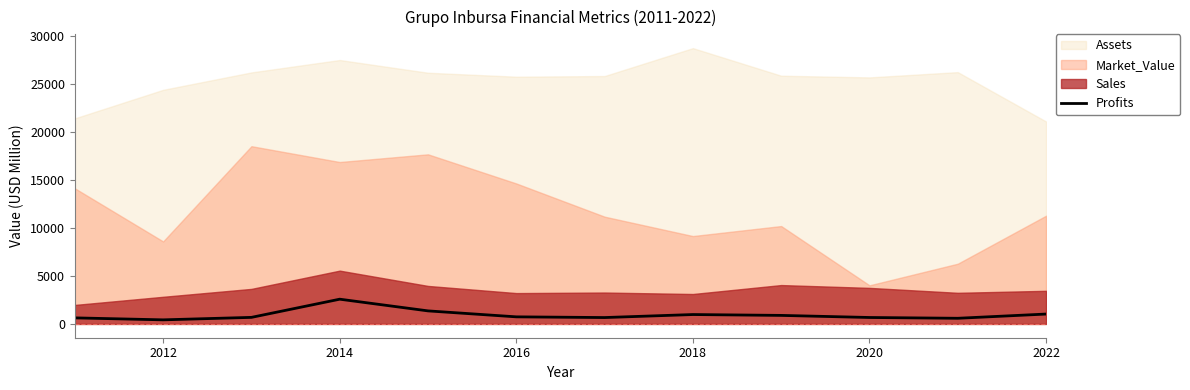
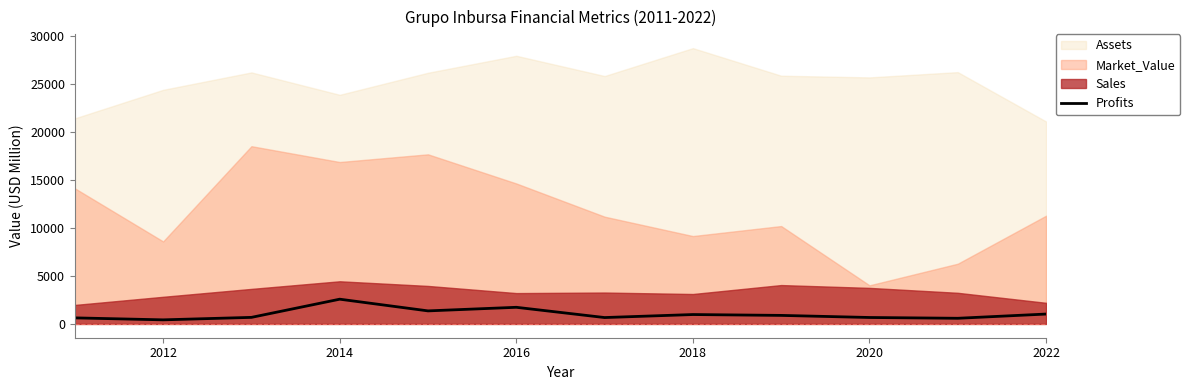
Assets, 2014: 28000 -> 24000
Sales, 2014: 6000 -> 4000
Profits, 2016: 1000 -> 2000
Assets, 2016: 26000 -> 28000
Sales, 2022: 3000 -> 2000
